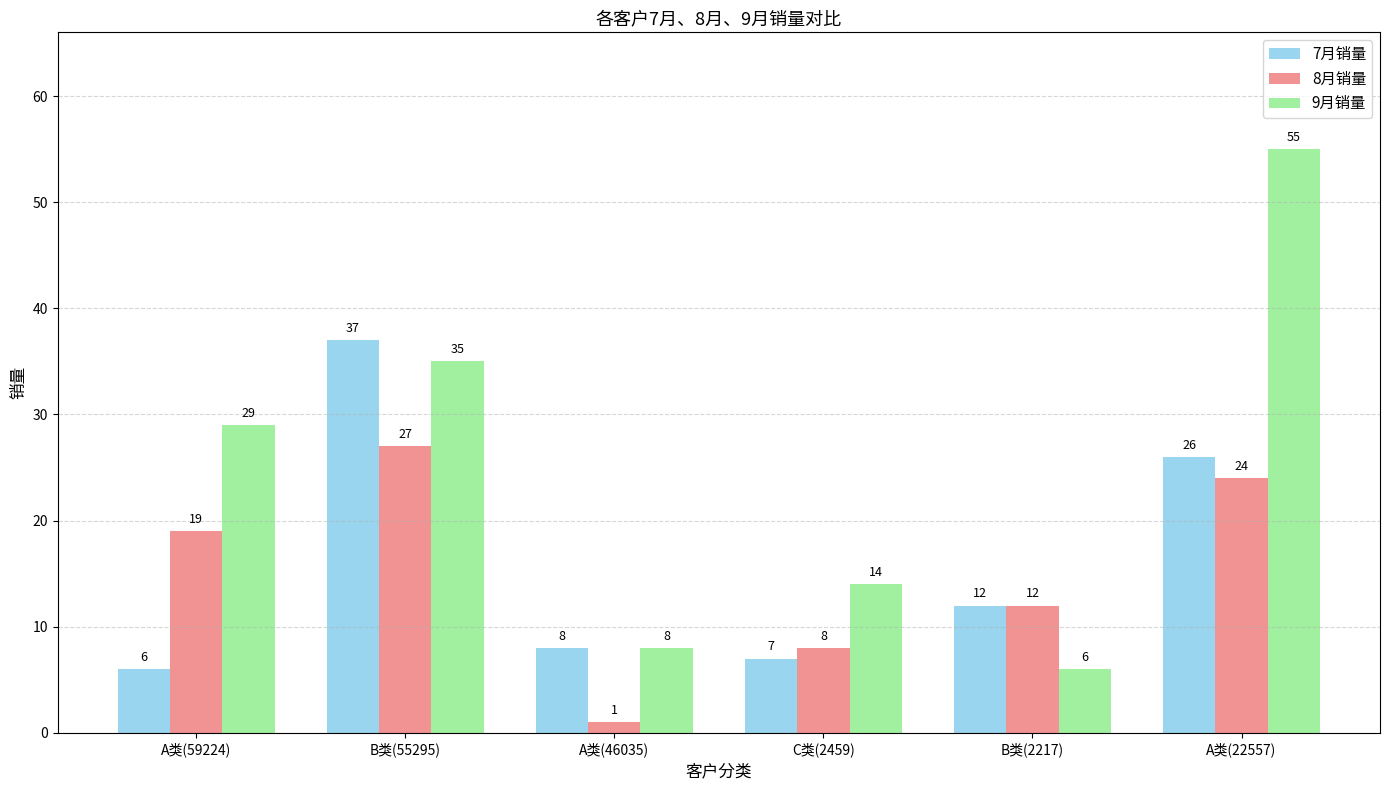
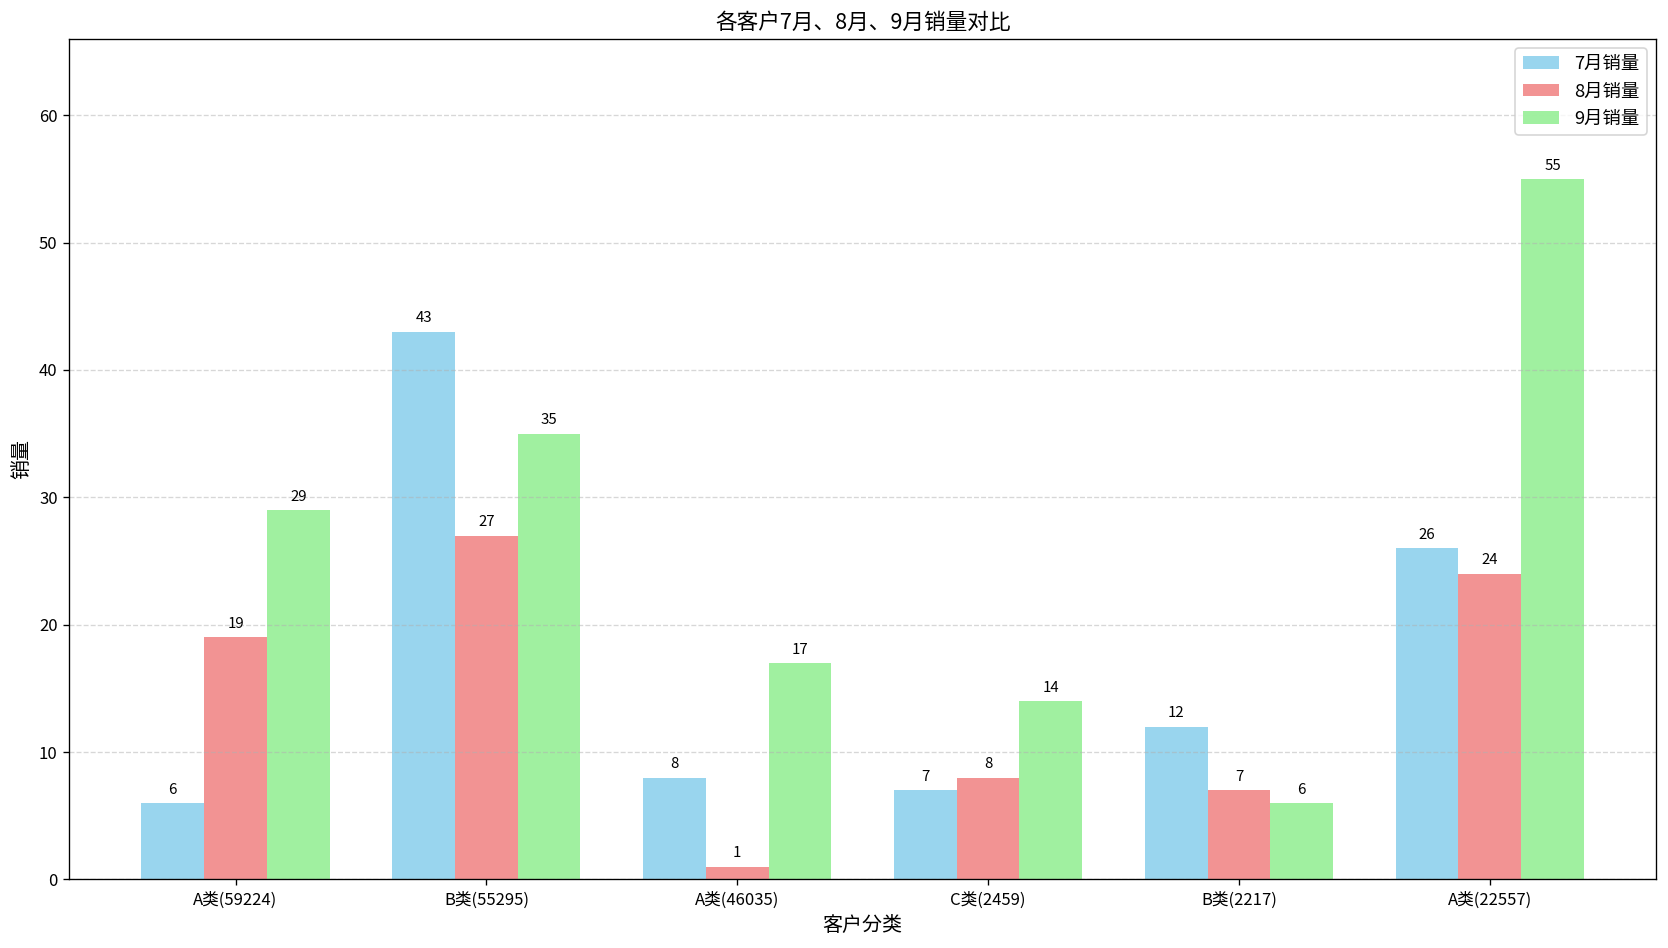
7月销量, B类(55295): 37 -> 43
9月销量, A类(46035): 8 -> 17
8月销量, B类(2217): 12 -> 7
